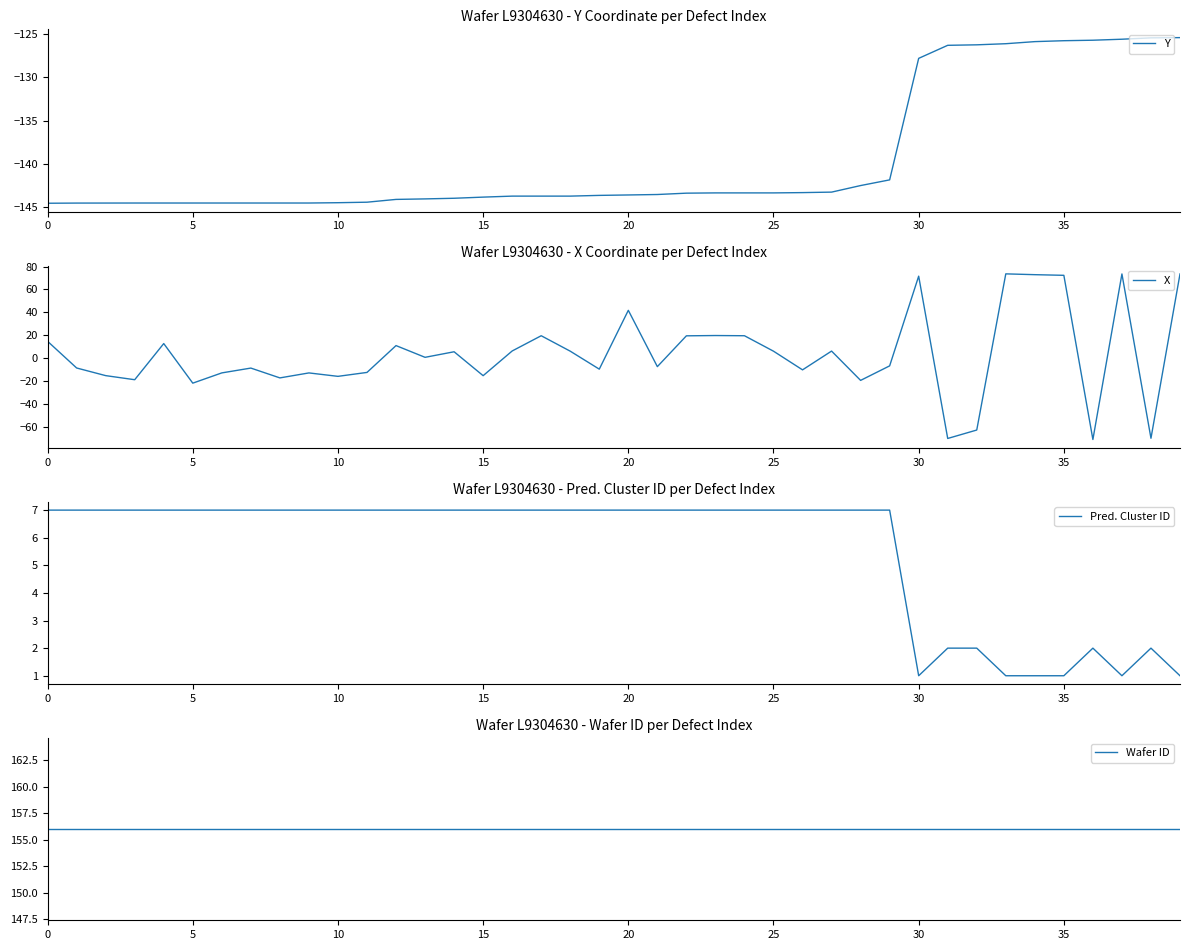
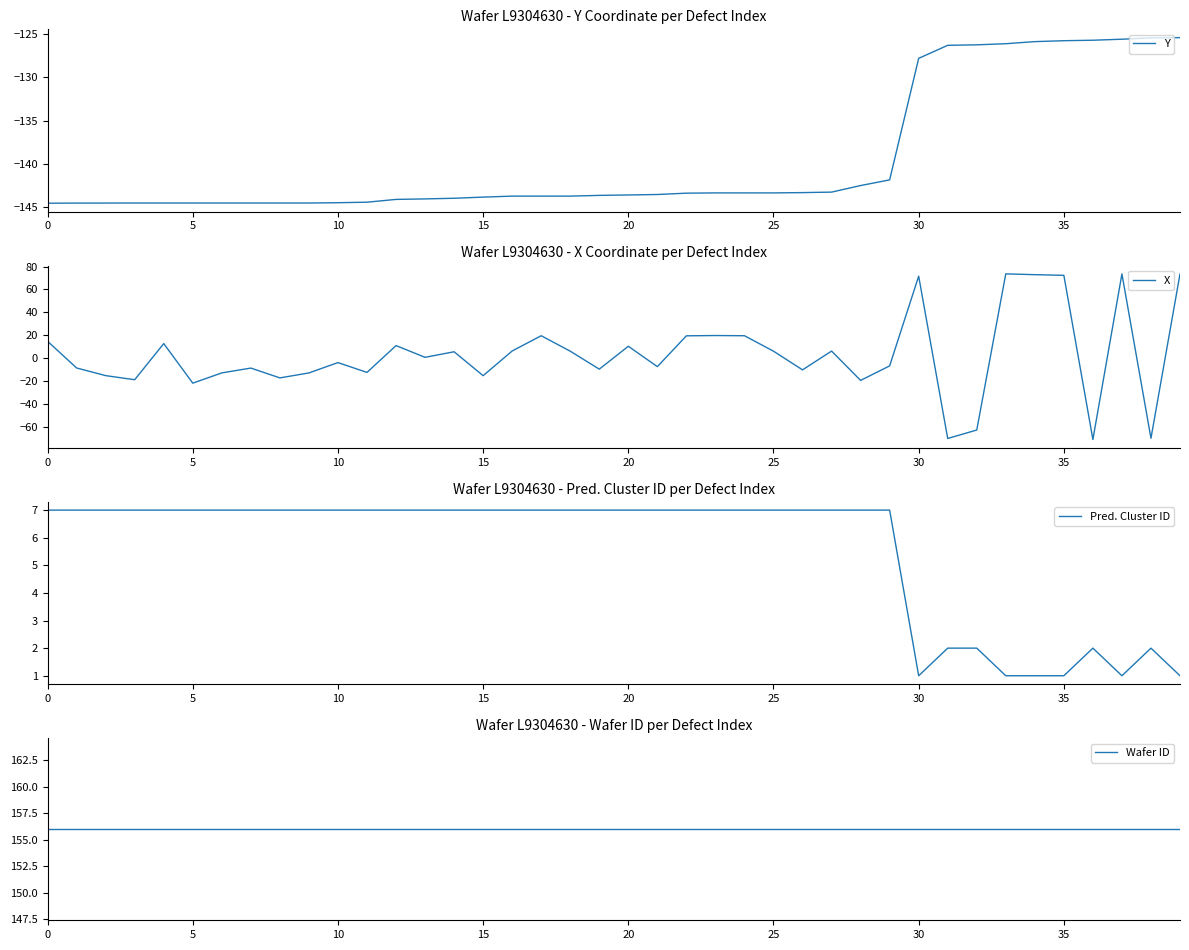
Wafer L9304630 - X Coordinate per Defect Index, 10: -16 -> -4
Wafer L9304630 - X Coordinate per Defect Index, 20: 42 -> 10
